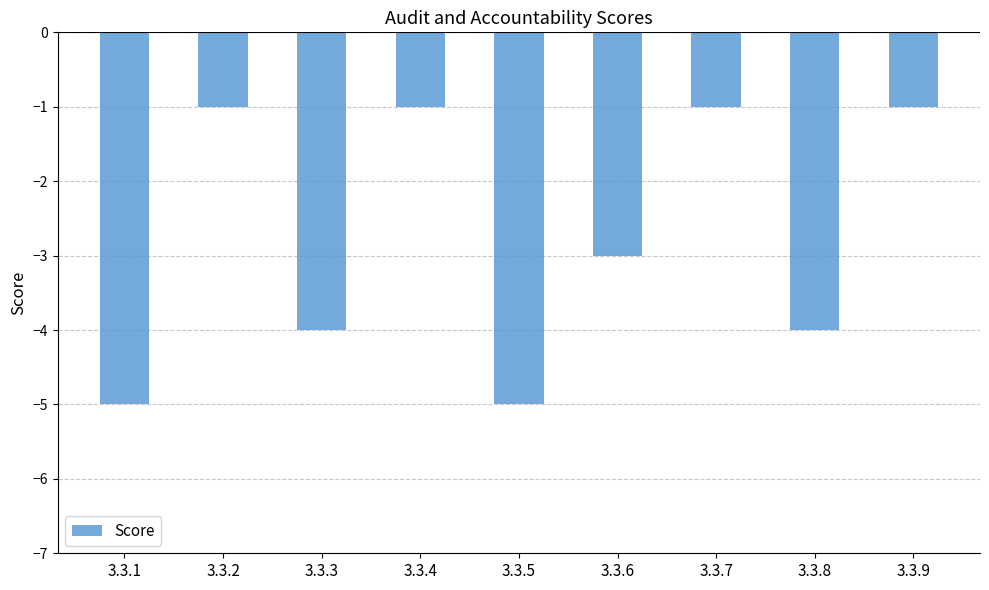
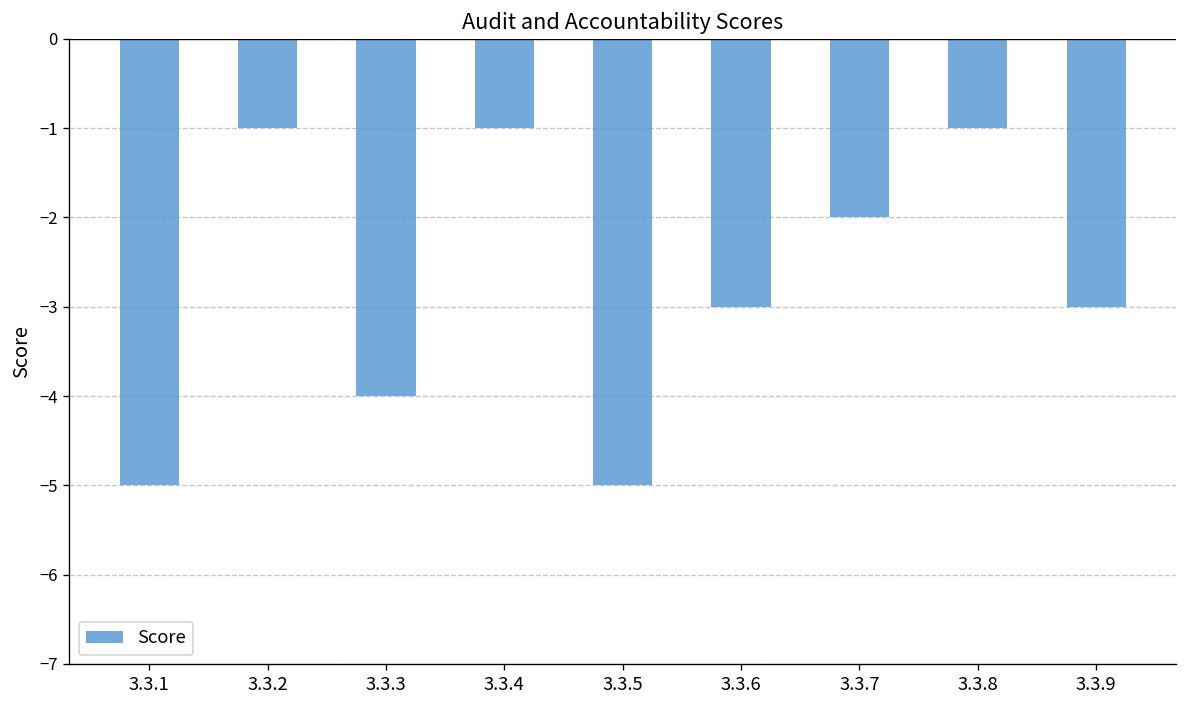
3.3.7: -1 -> -2
3.3.8: -4 -> -1
3.3.9: -1 -> -3
